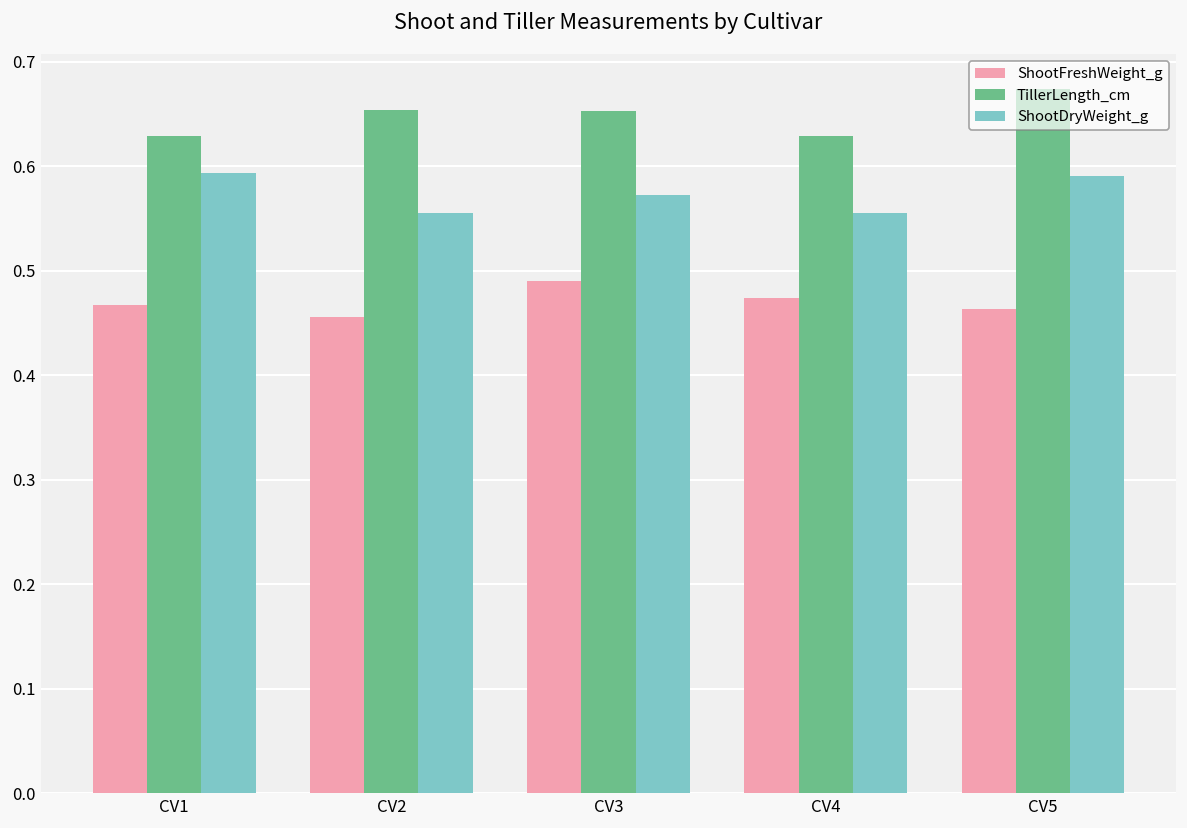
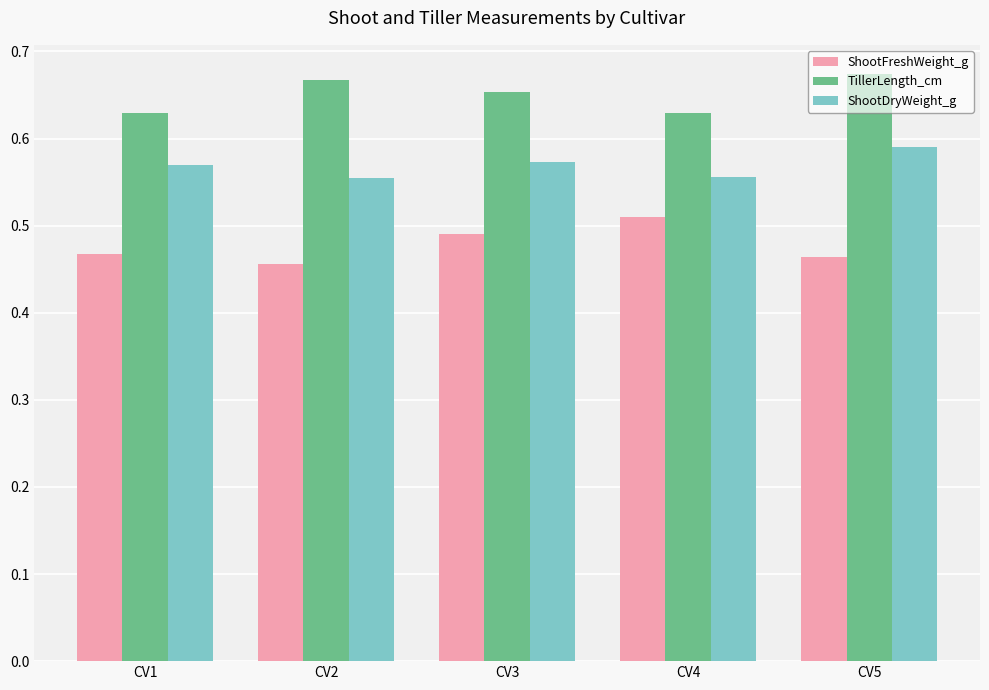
ShootDryWeight_g, CV1: 0.59 -> 0.57
TillerLength_cm, CV2: 0.65 -> 0.67
ShootFreshWeight_g, CV4: 0.47 -> 0.51
